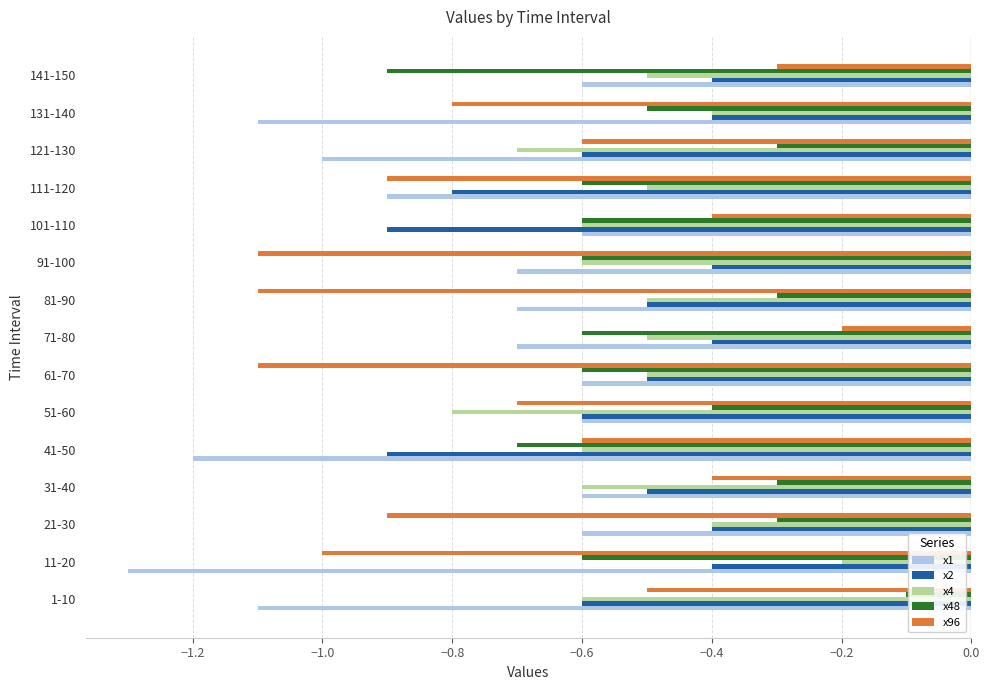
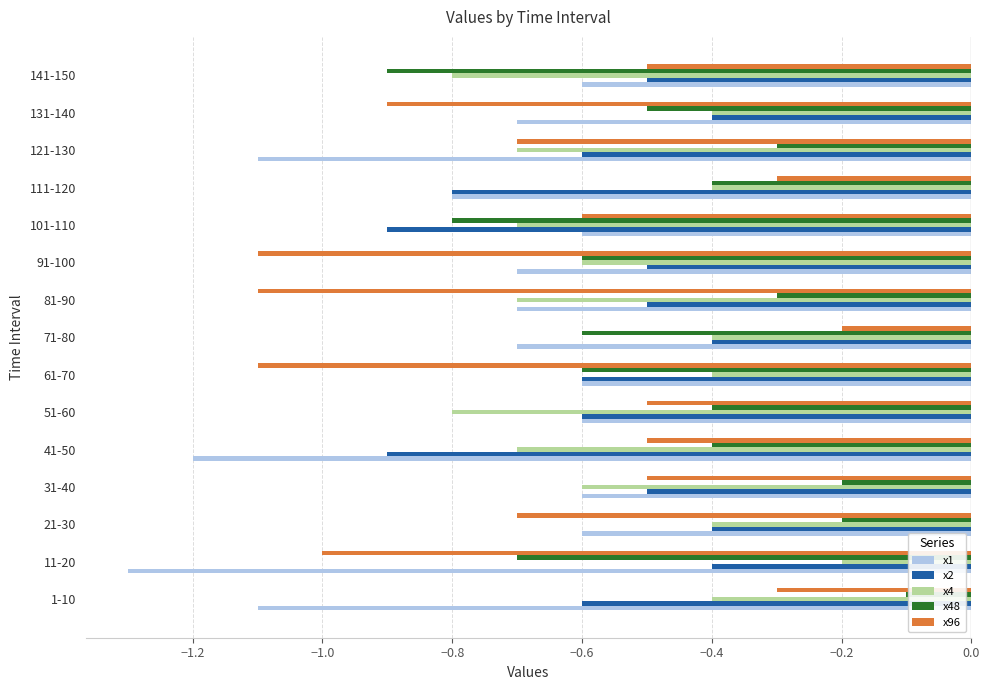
x96, 141-150: -0.30 -> -0.50
x4, 141-150: -0.50 -> -0.80
x2, 141-150: -0.40 -> -0.50
x96, 131-140: -0.80 -> -0.90
x1, 131-140: -1.10 -> -0.70
x96, 121-130: -0.60 -> -0.70
x1, 121-130: -1.00 -> -1.10
x96, 111-120: -0.90 -> -0.30
x48, 111-120: -0.60 -> -0.40
x4, 111-120: -0.50 -> -0.40
x1, 111-120: -0.90 -> -0.80
x96, 101-110: -0.40 -> -0.60
x48, 101-110: -0.60 -> -0.80
x4, 101-110: -0.60 -> -0.70
x2, 91-100: -0.40 -> -0.50
x4, 81-90: -0.50 -> -0.70
x4, 71-80: -0.50 -> -0.40
x4, 61-70: -0.50 -> -0.40
x2, 61-70: -0.50 -> -0.60
x96, 51-60: -0.70 -> -0.50
x96, 41-50: -0.60 -> -0.50
x48, 41-50: -0.70 -> -0.40
x4, 41-50: -0.60 -> -0.70
x96, 31-40: -0.40 -> -0.50
x48, 31-40: -0.30 -> -0.20
x96, 21-30: -0.90 -> -0.70
x48, 21-30: -0.30 -> -0.20
x48, 11-20: -0.60 -> -0.70
x96, 1-10: -0.50 -> -0.30
x4, 1-10: -0.60 -> -0.40
